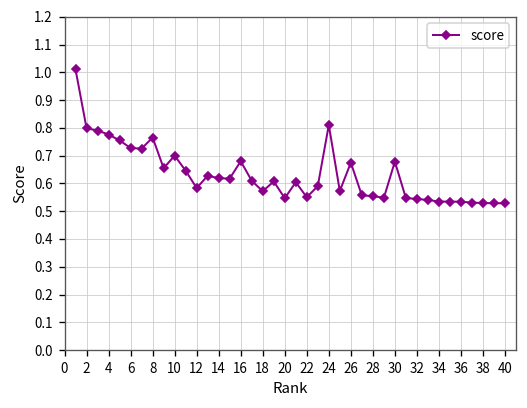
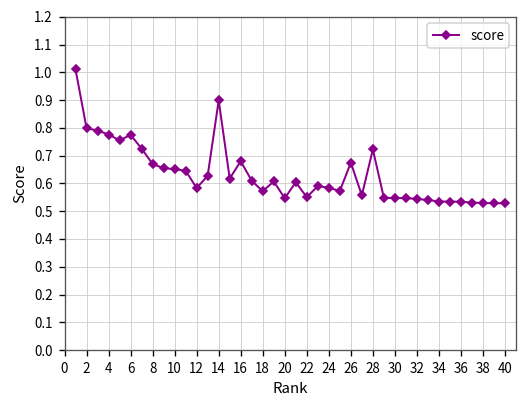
6: 0.73 -> 0.77
8: 0.77 -> 0.67
10: 0.70 -> 0.65
14: 0.62 -> 0.90
24: 0.81 -> 0.58
28: 0.55 -> 0.72
30: 0.68 -> 0.55
